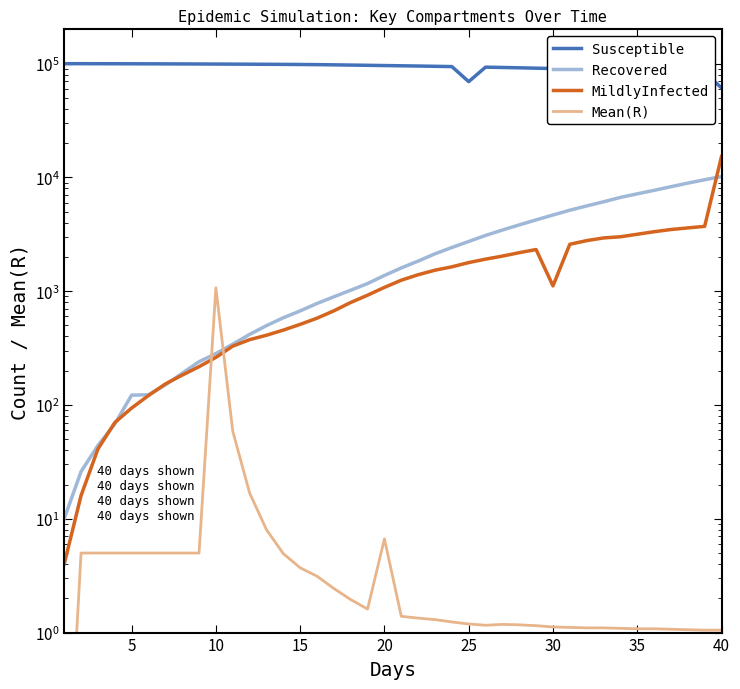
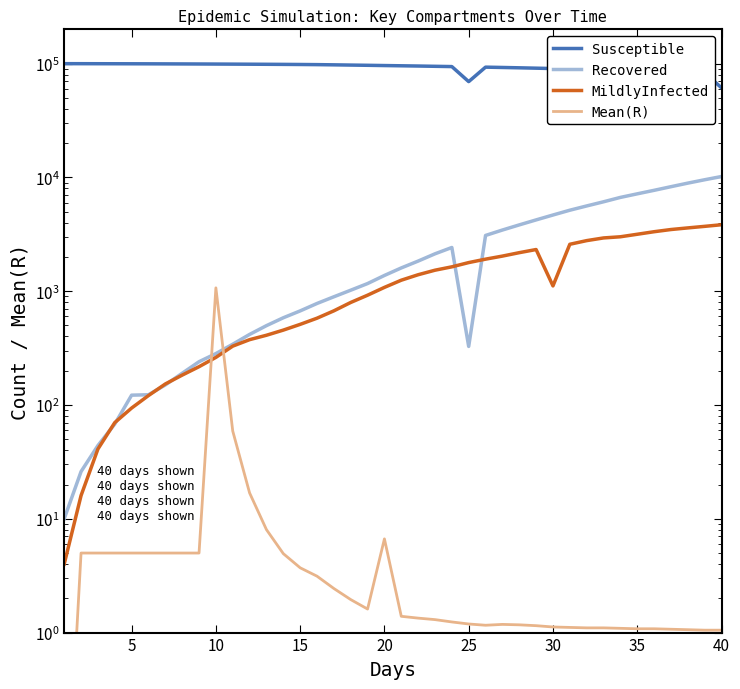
Recovered, 25: 2700 -> 330
MildlyInfected, 40: 15000 -> 3800
